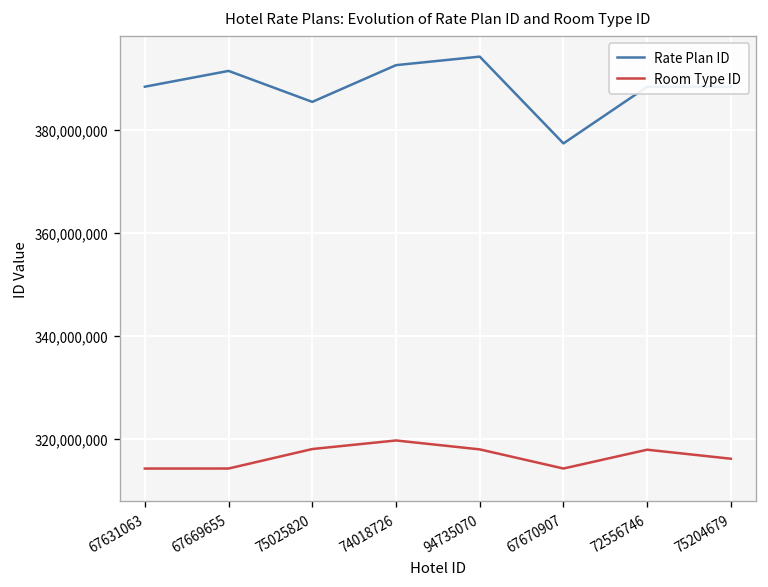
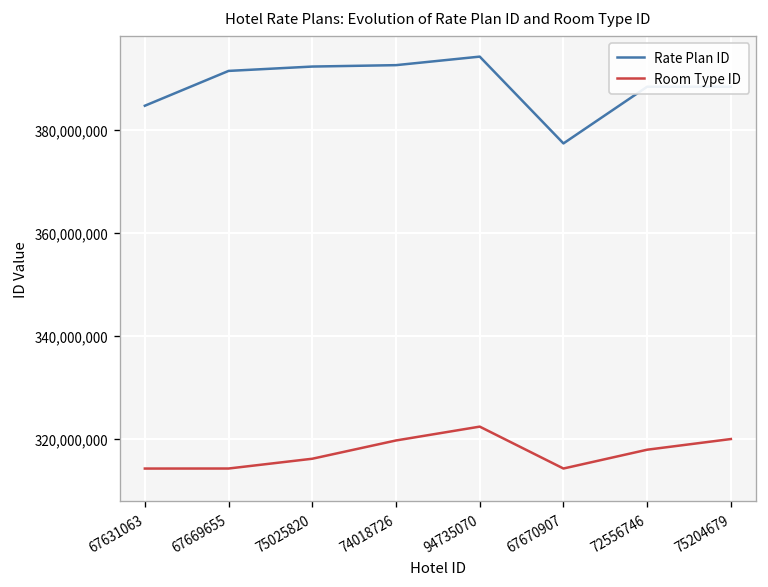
Rate Plan ID, 67631063: 388,000,000 -> 385,000,000
Rate Plan ID, 75025820: 385,000,000 -> 392,000,000
Room Type ID, 75025820: 318,000,000 -> 316,000,000
Room Type ID, 94735070: 318,000,000 -> 322,000,000
Room Type ID, 75204679: 316,000,000 -> 320,000,000
